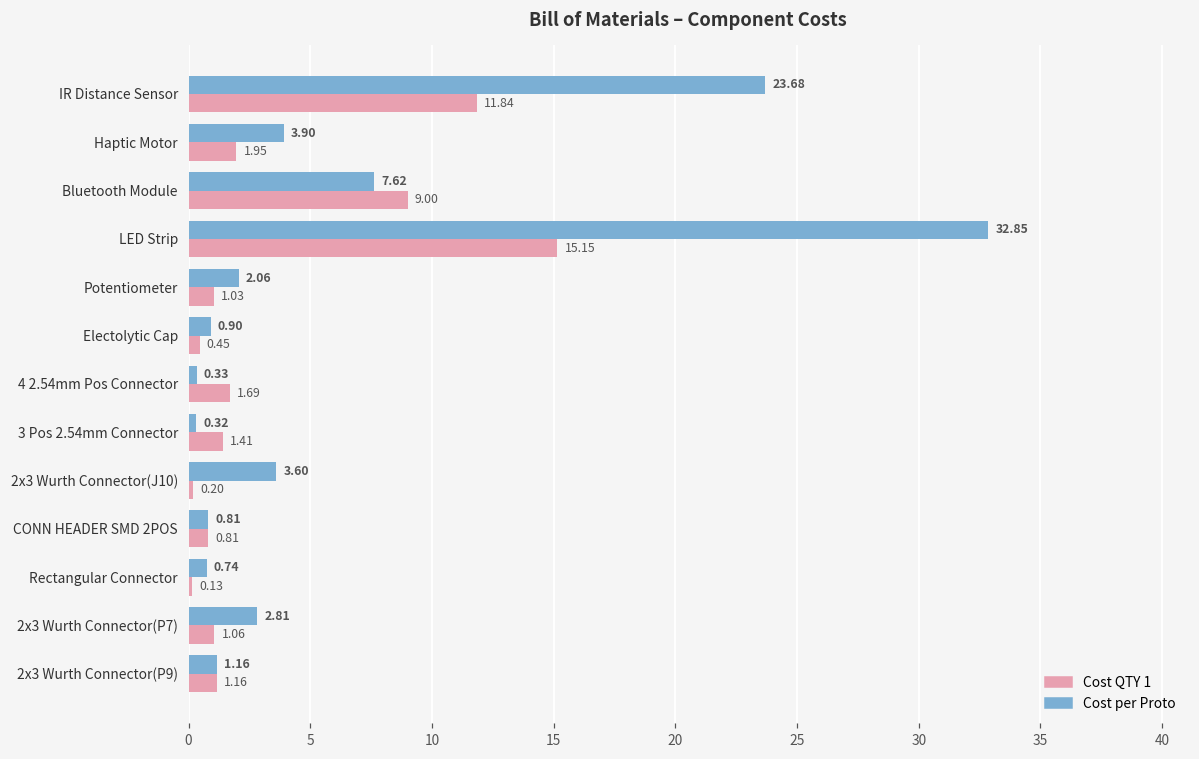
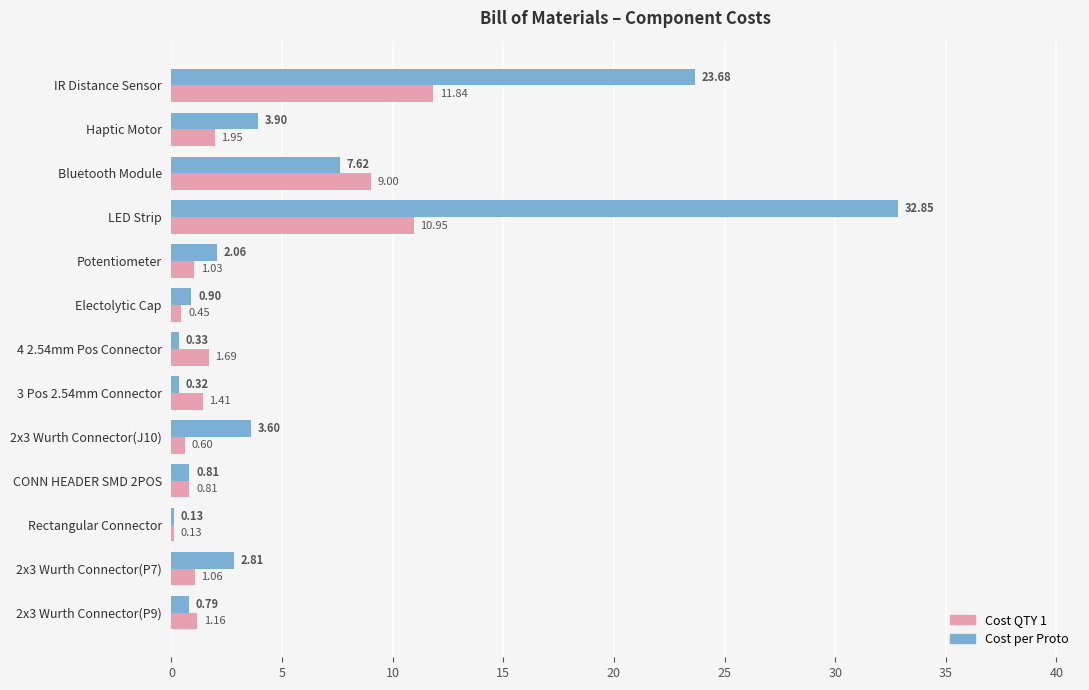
Cost QTY 1, LED Strip: 15.15 -> 10.95
Cost QTY 1, 2x3 Wurth Connector(J10): 0.20 -> 0.60
Cost per Proto, Rectangular Connector: 0.74 -> 0.13
Cost per Proto, 2x3 Wurth Connector(P9): 1.16 -> 0.79
